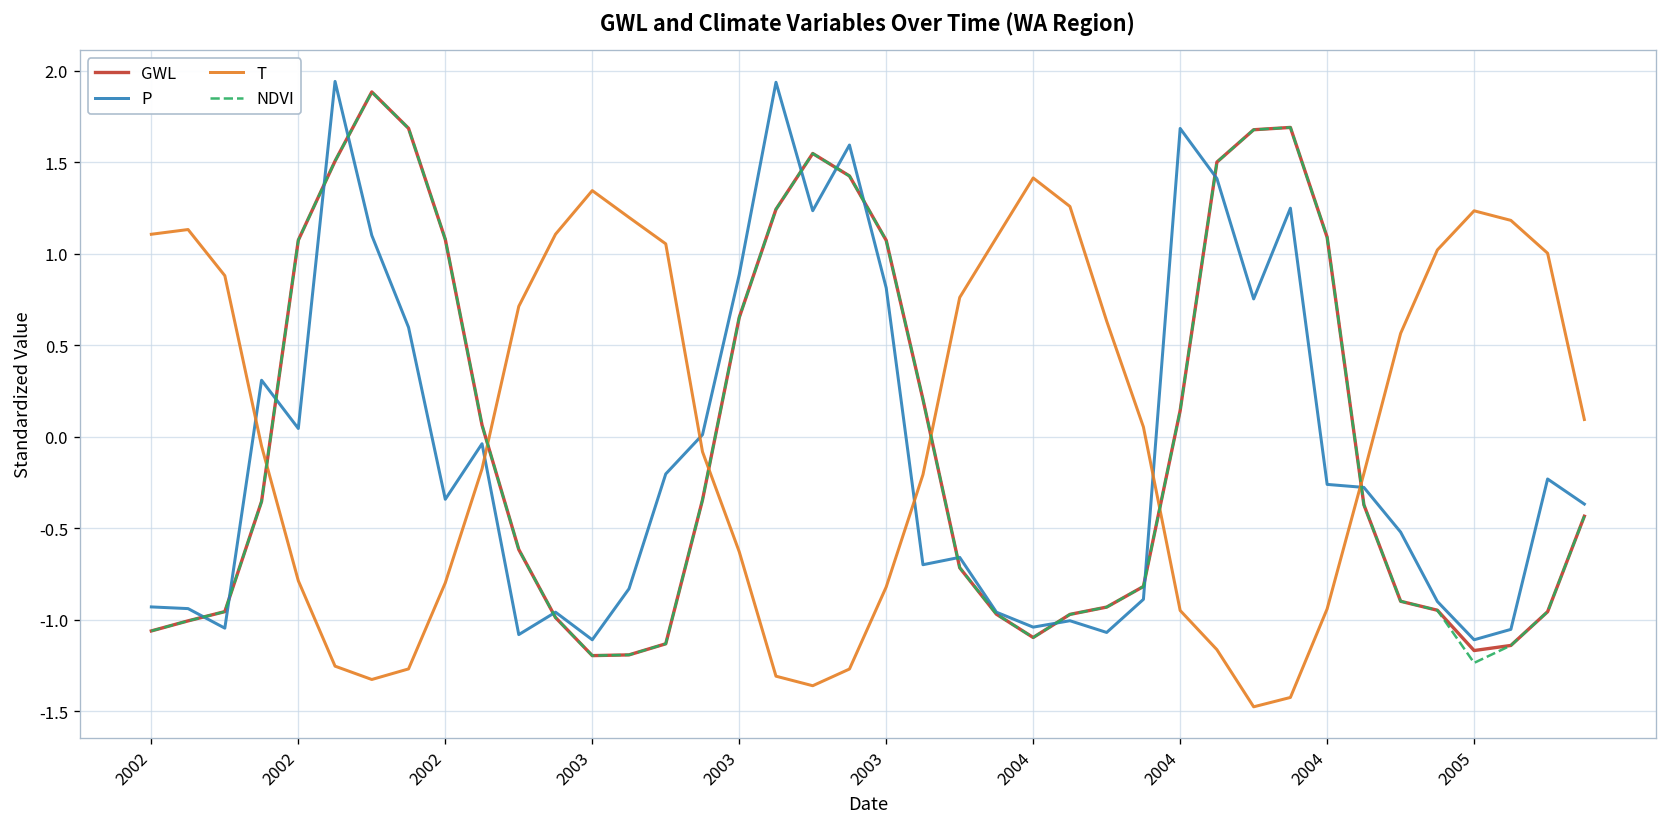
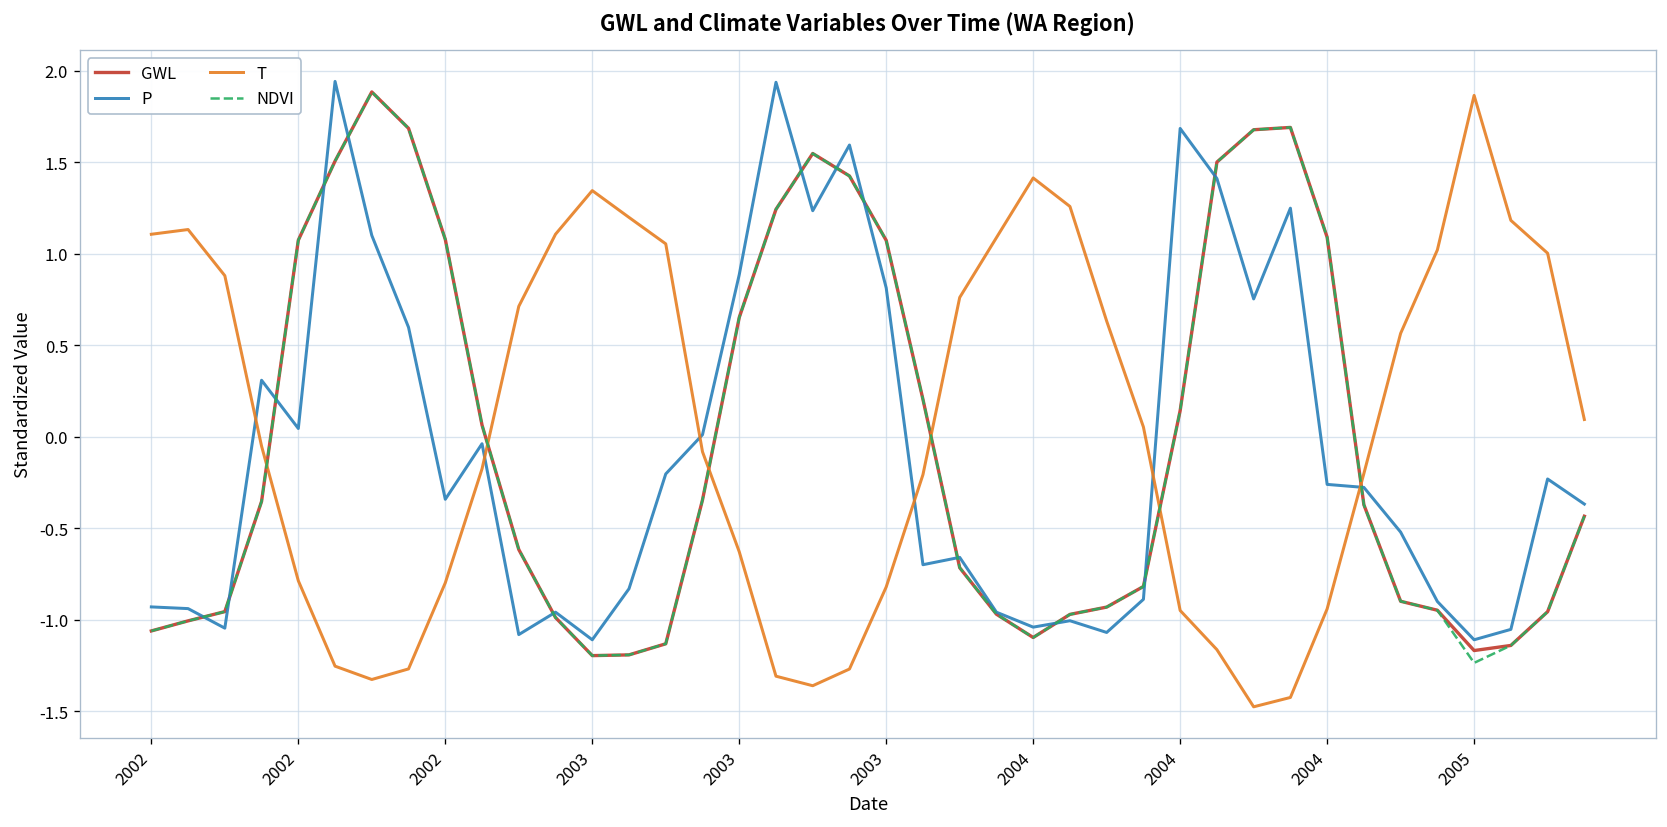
T, 2005: 1.23 -> 1.87
